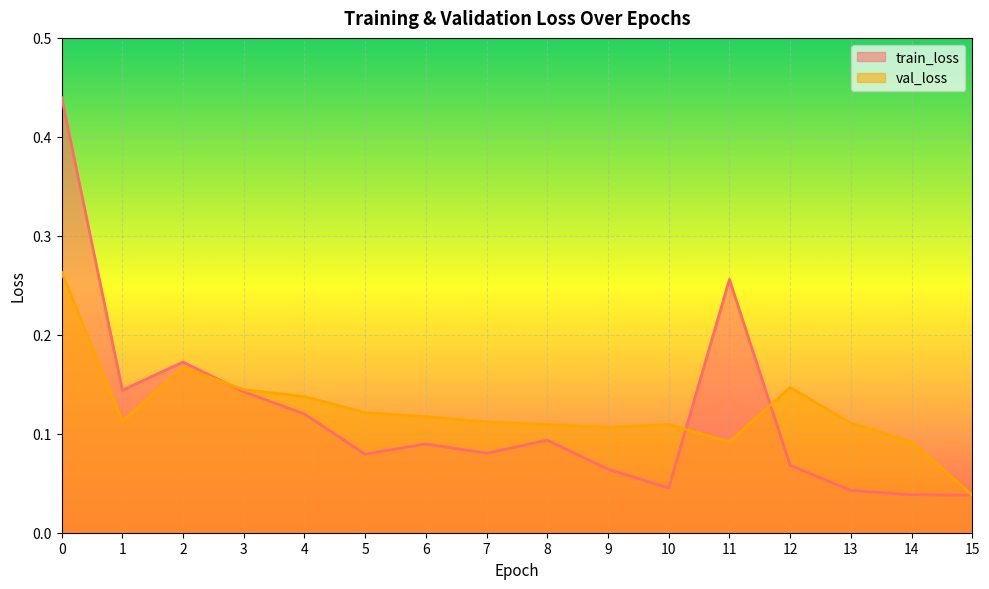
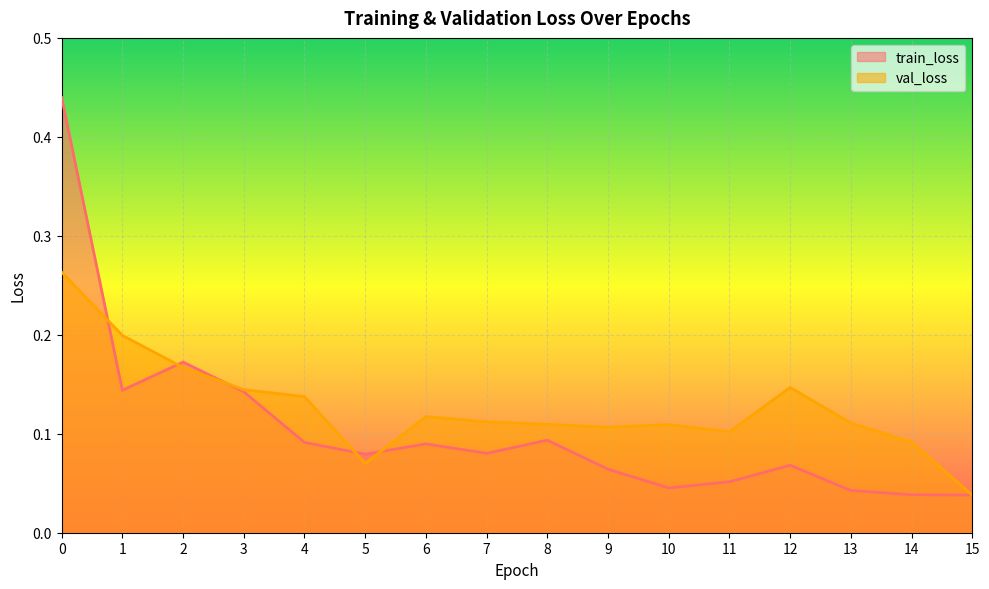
val_loss, 1: 0.11 -> 0.20
train_loss, 4: 0.12 -> 0.09
val_loss, 5: 0.12 -> 0.07
train_loss, 11: 0.26 -> 0.05
val_loss, 11: 0.09 -> 0.10
